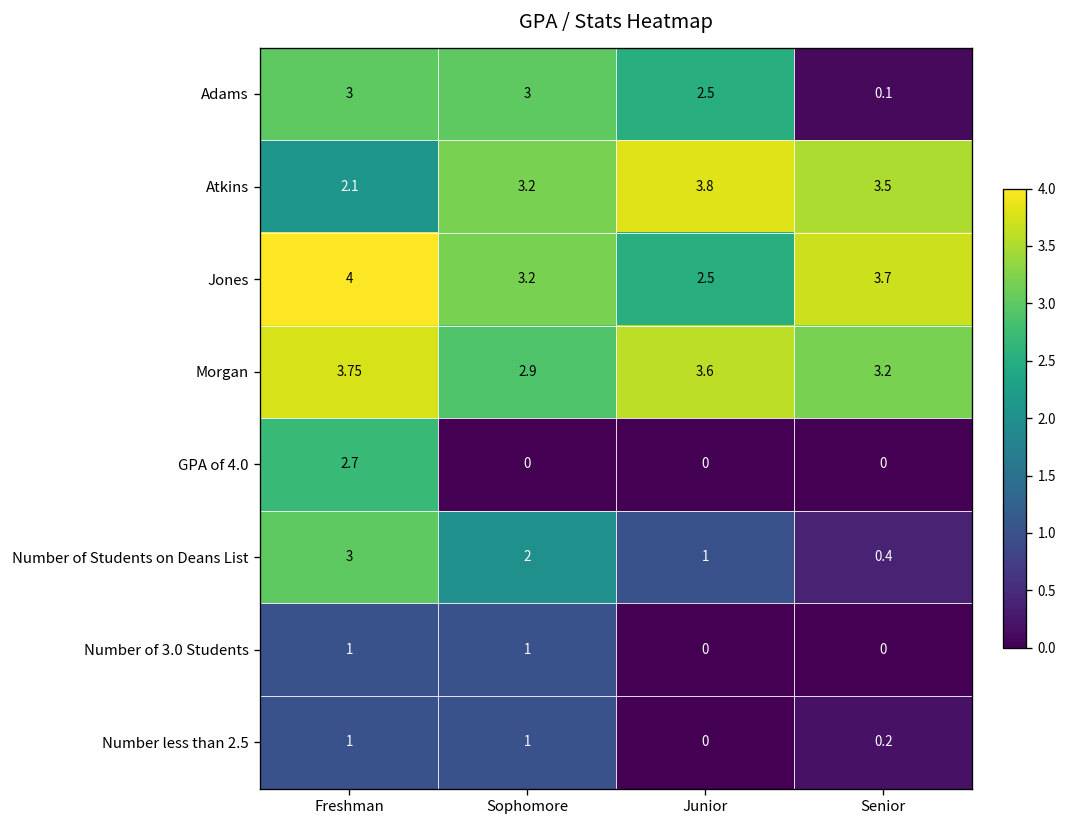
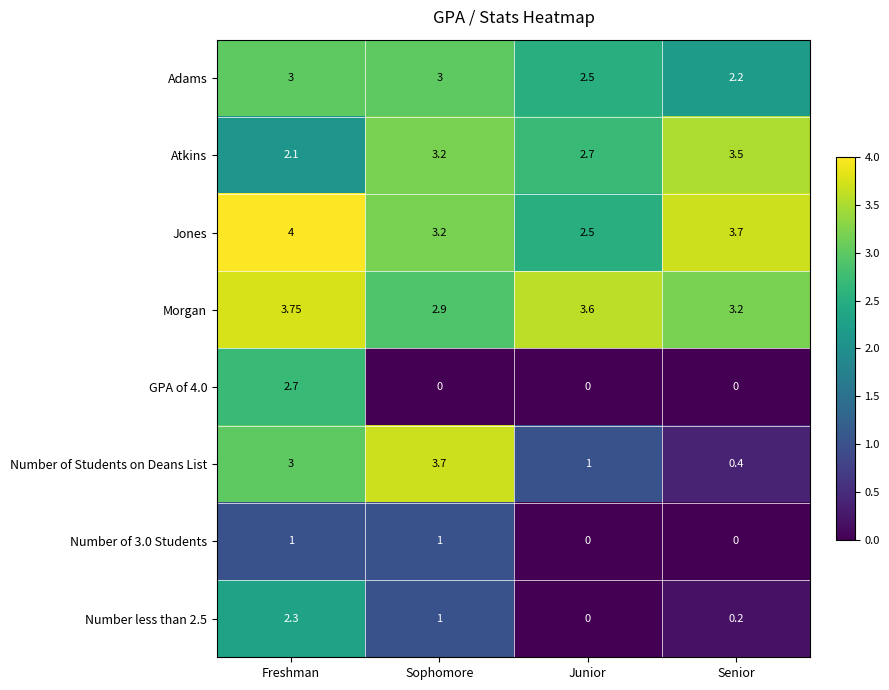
Adams, Senior: 0.1 -> 2.2
Atkins, Junior: 3.8 -> 2.7
Number of Students on Deans List, Sophomore: 2 -> 3.7
Number less than 2.5, Freshman: 1 -> 2.3
